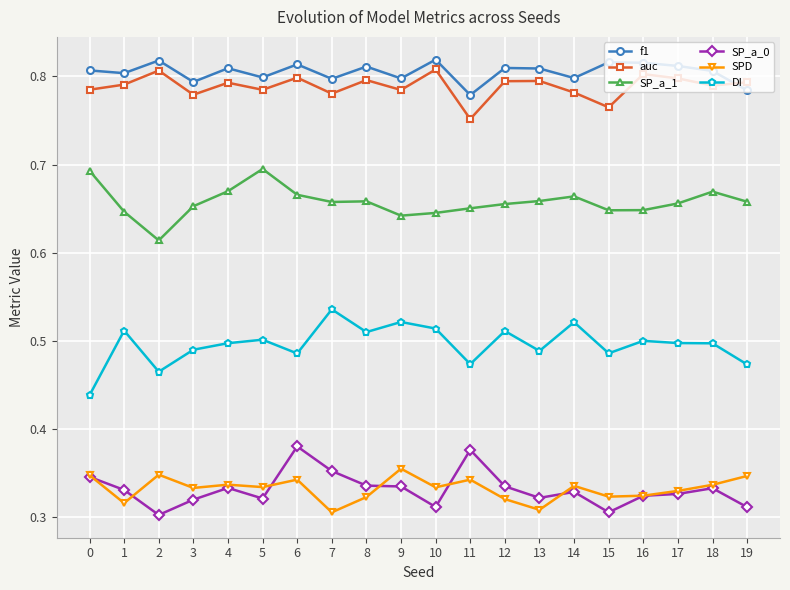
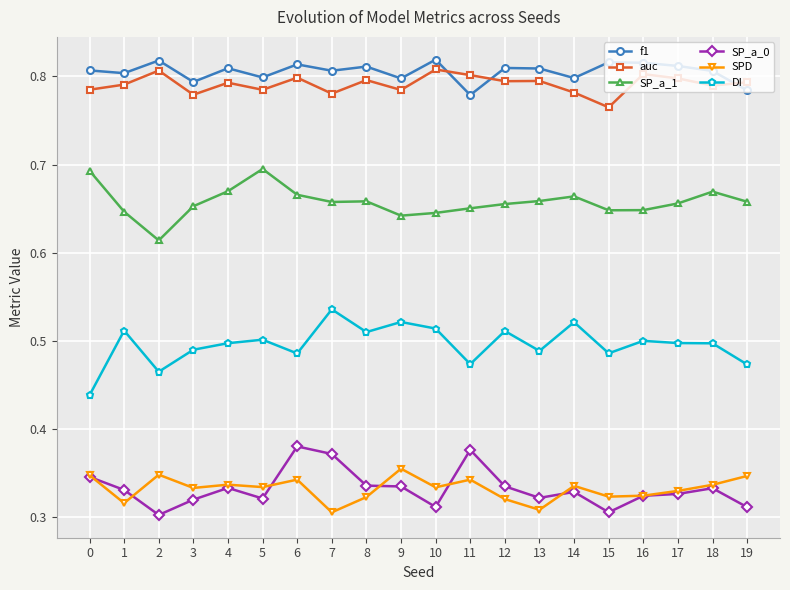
f1, 7: 0.80 -> 0.81
SP_a_0, 7: 0.35 -> 0.37
auc, 11: 0.75 -> 0.80
